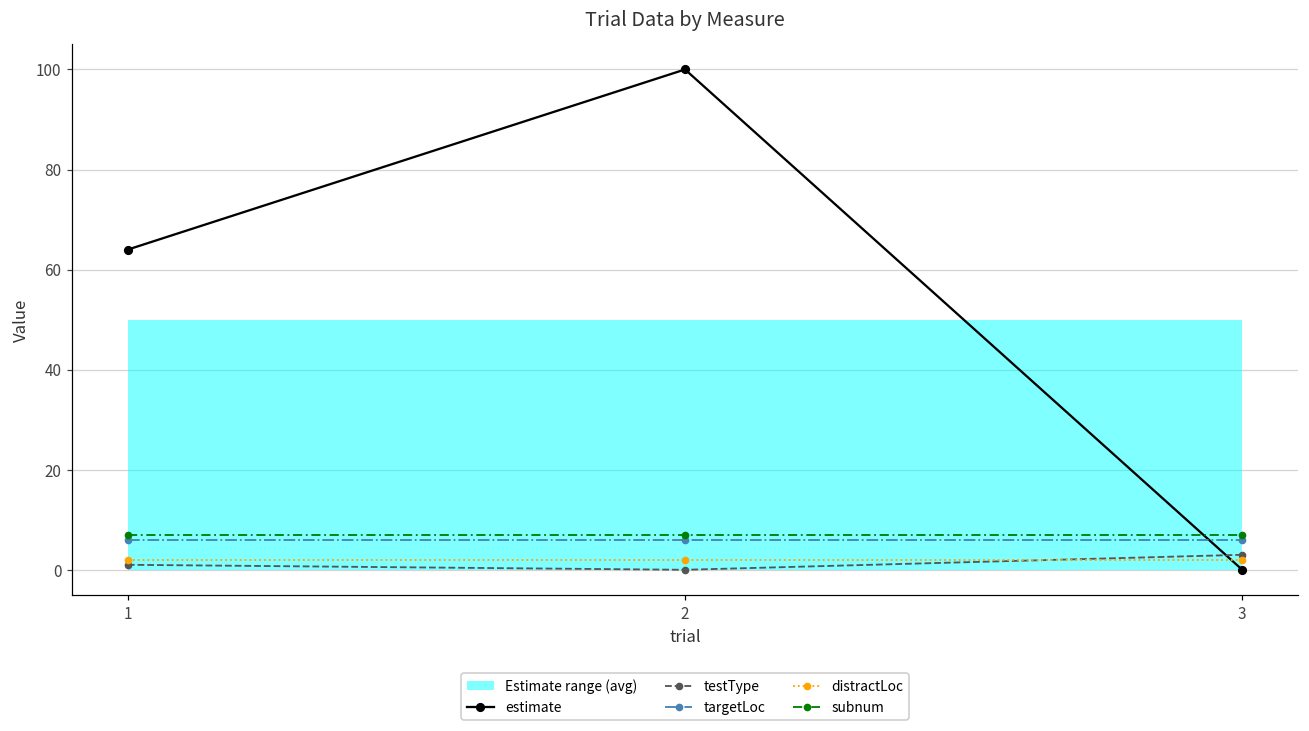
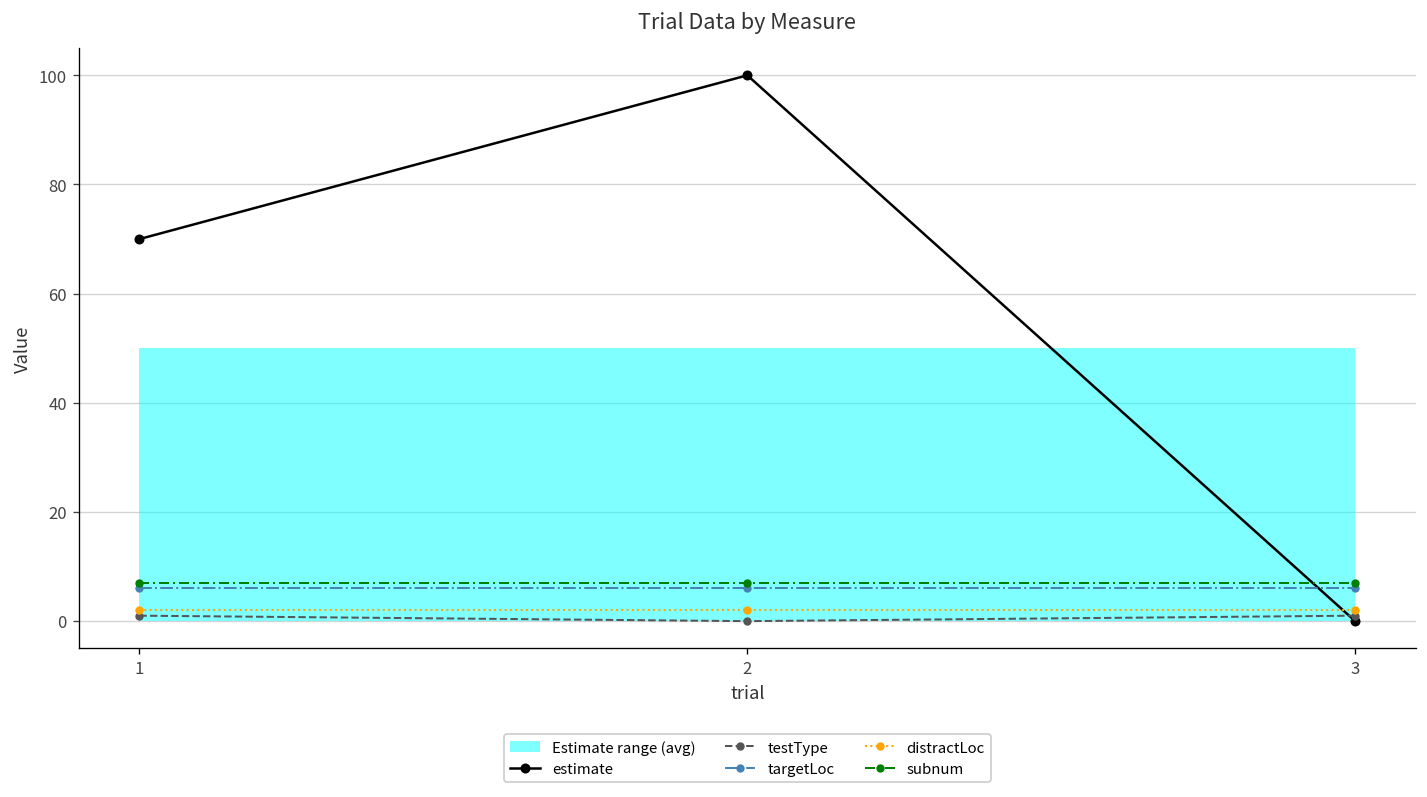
estimate, 1: 64 -> 70
testType, 3: 3 -> 1
